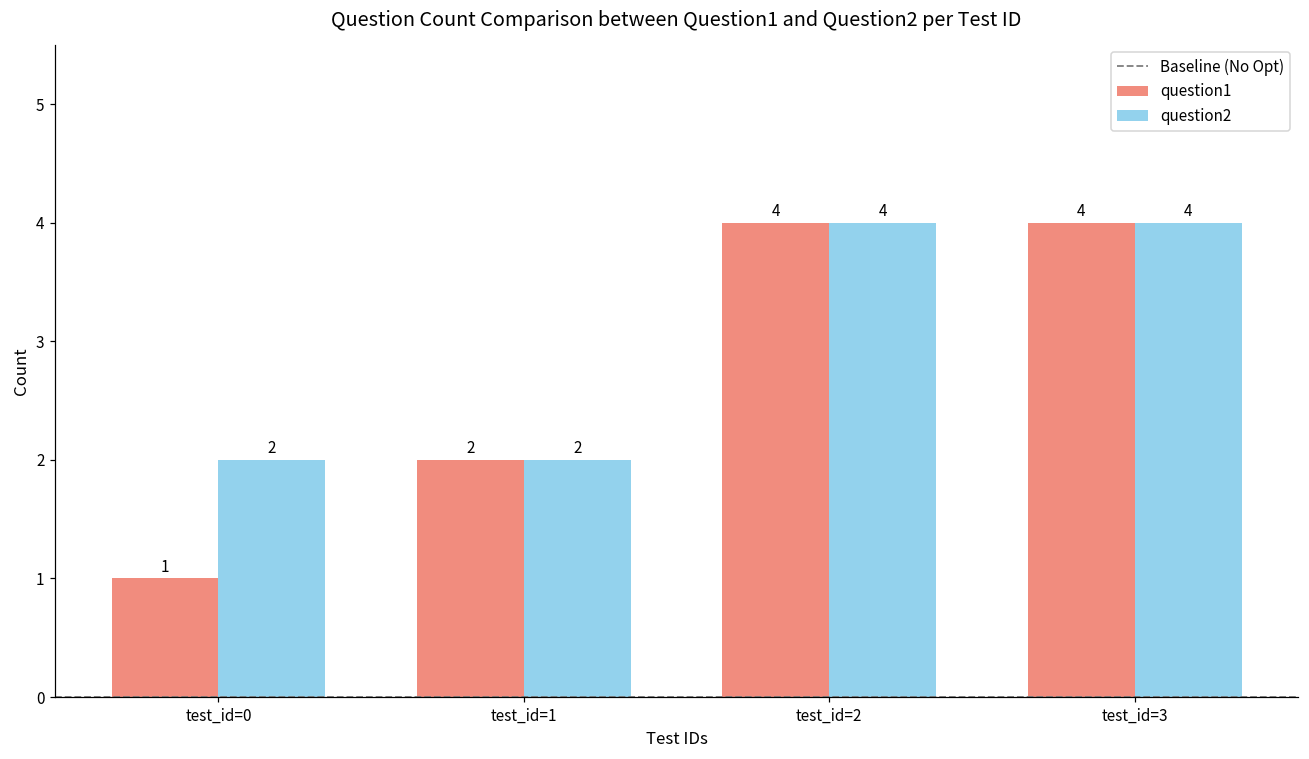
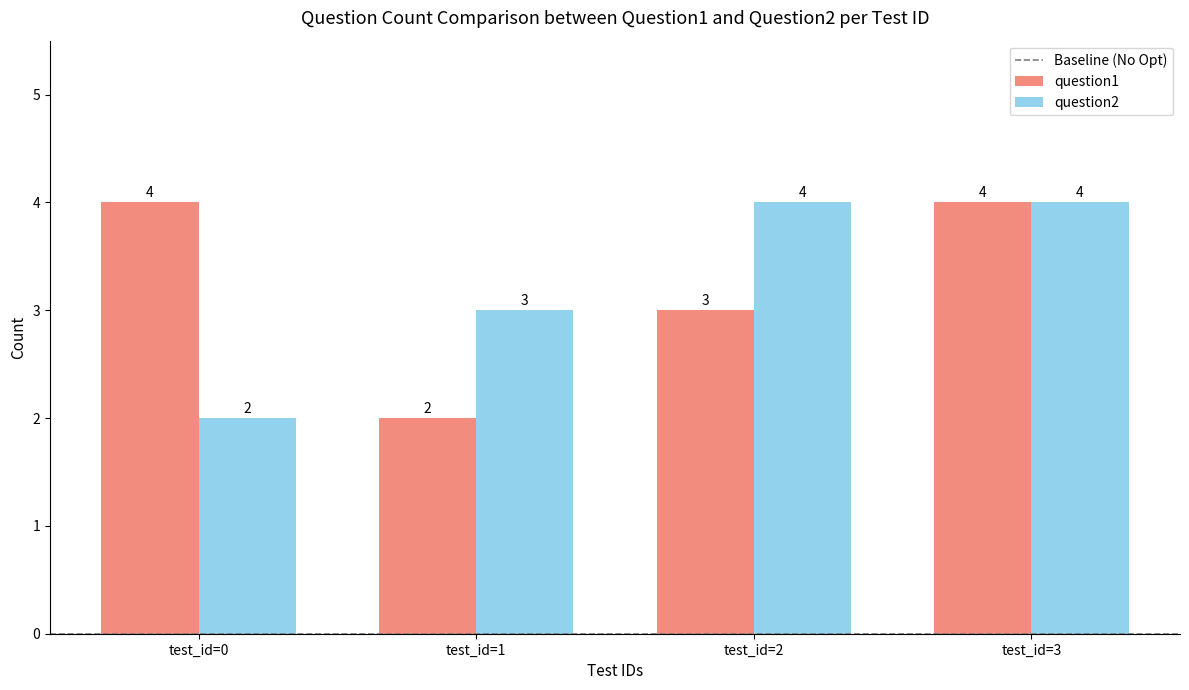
question1, test_id=0: 1 -> 4
question2, test_id=1: 2 -> 3
question1, test_id=2: 4 -> 3
